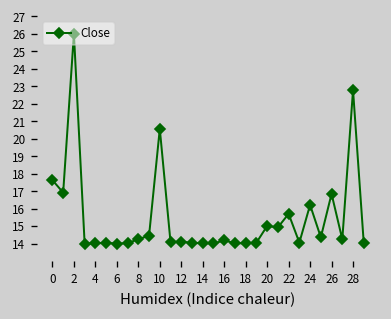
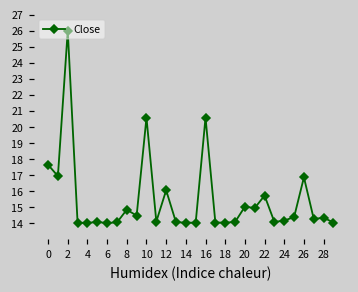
8: 14.3 -> 14.8
12: 14.1 -> 16.0
16: 14.2 -> 20.6
24: 16.2 -> 14.1
28: 22.8 -> 14.3
